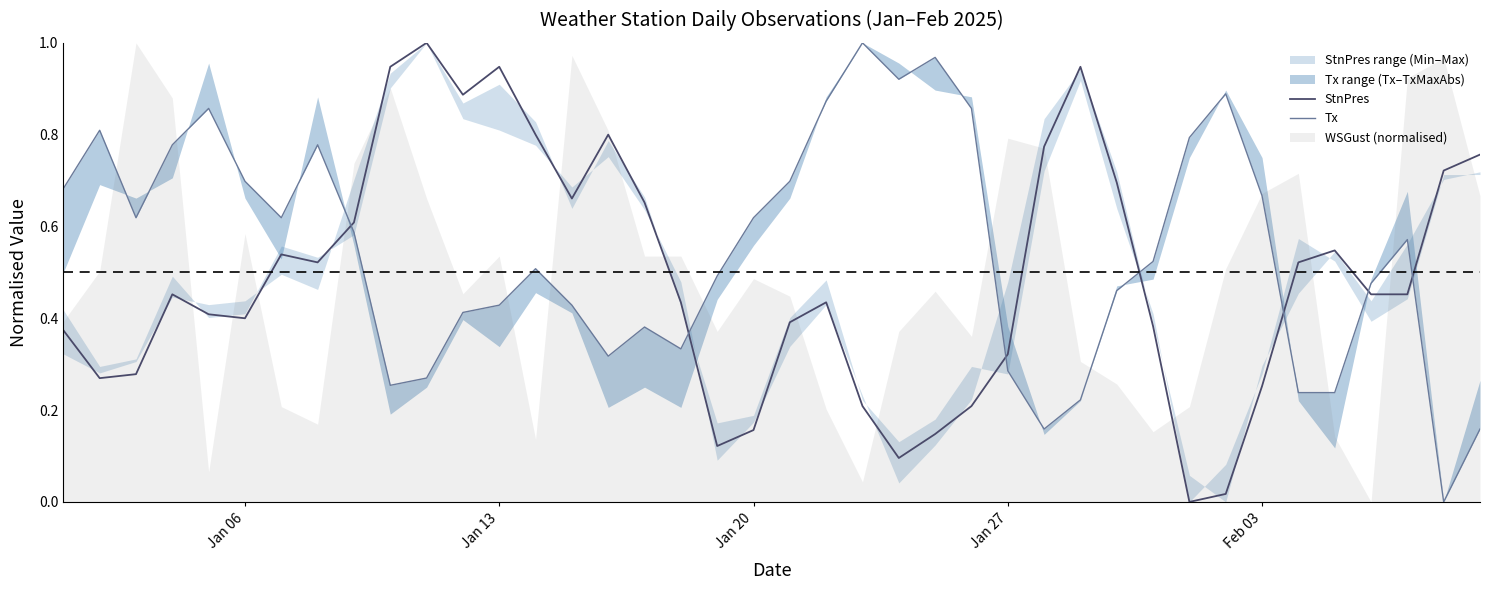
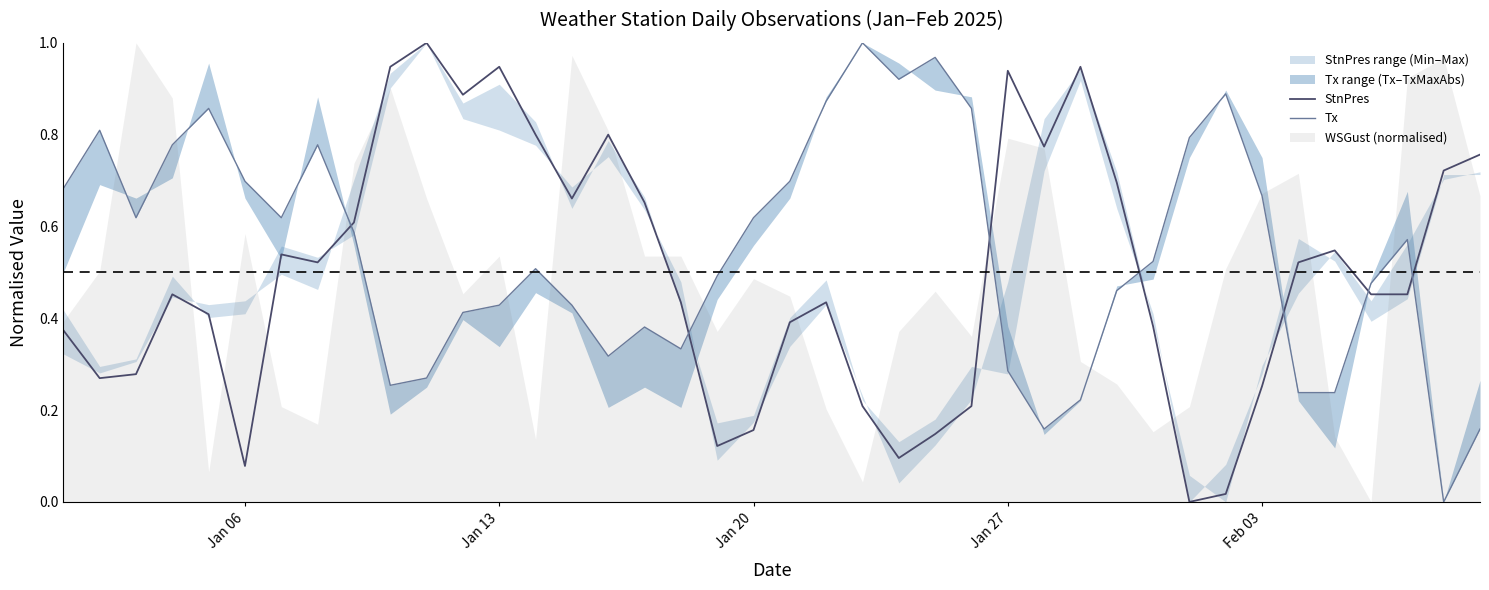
StnPres, Jan 06: 0.40 -> 0.08
StnPres, Jan 27: 0.32 -> 0.94
